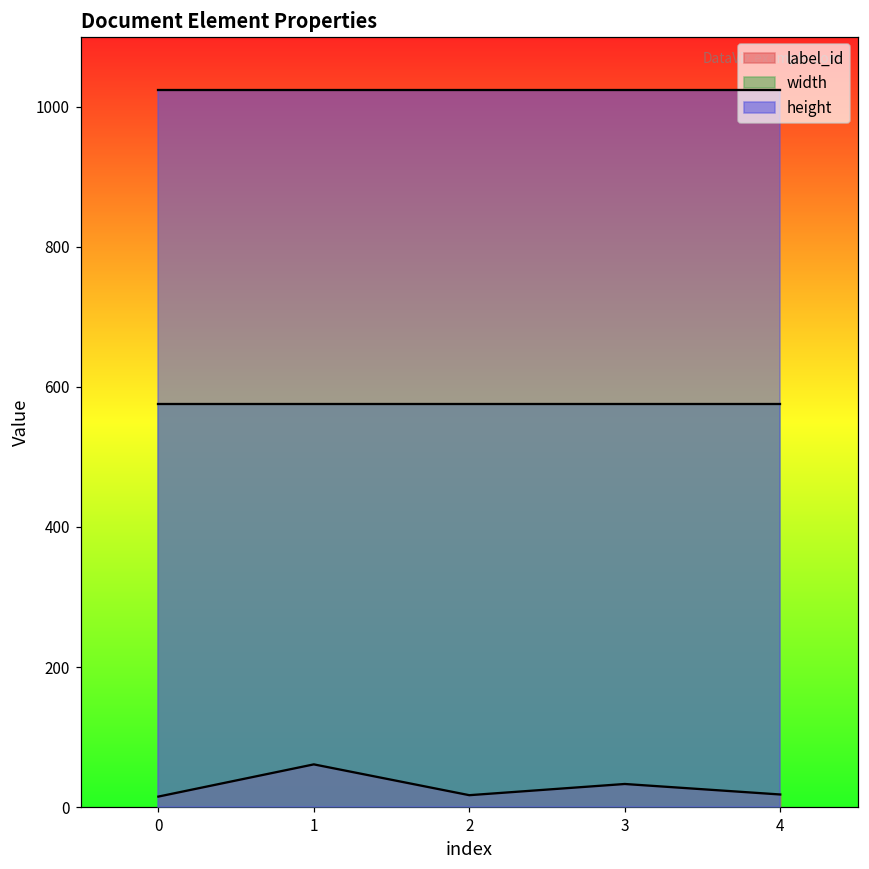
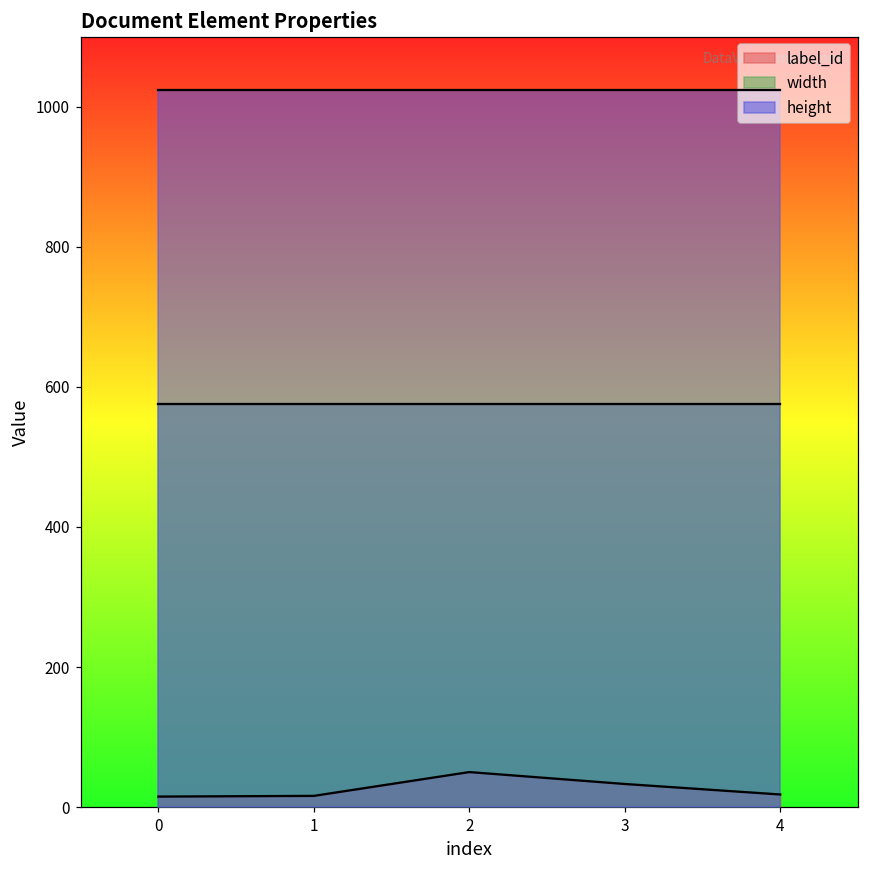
label_id, 1: 60 -> 20
label_id, 2: 20 -> 50
